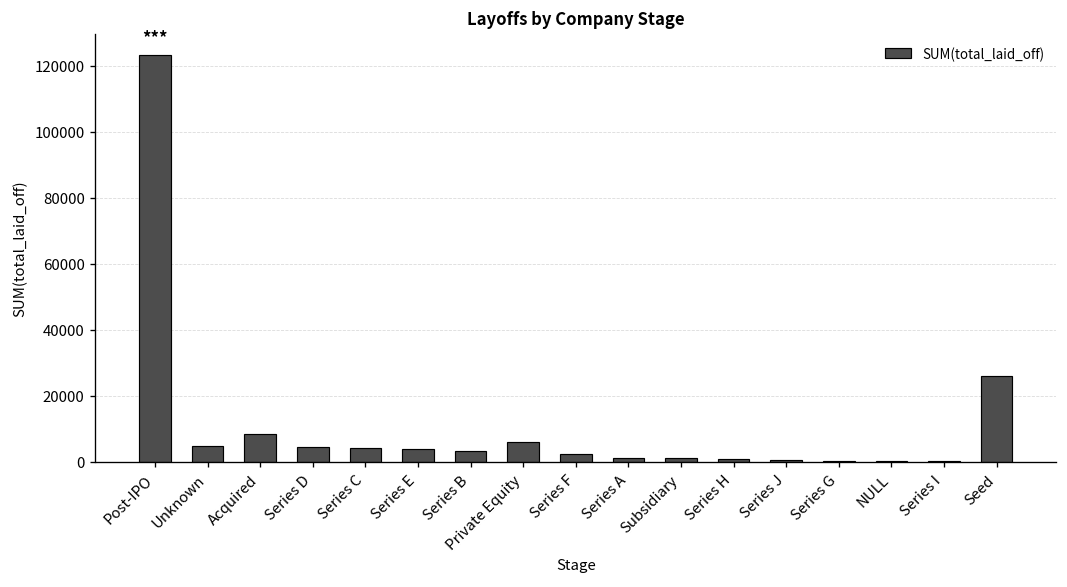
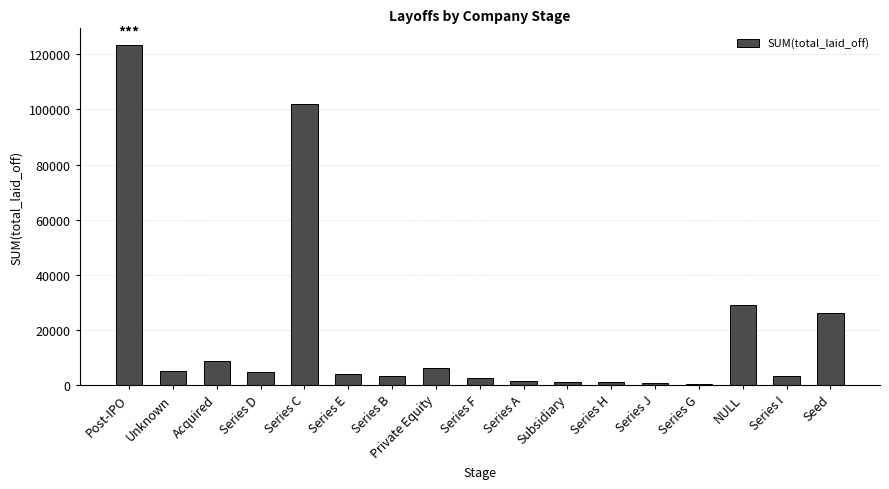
Series C: 4000 -> 102000
NULL: 0 -> 29000
Series I: 0 -> 3000
